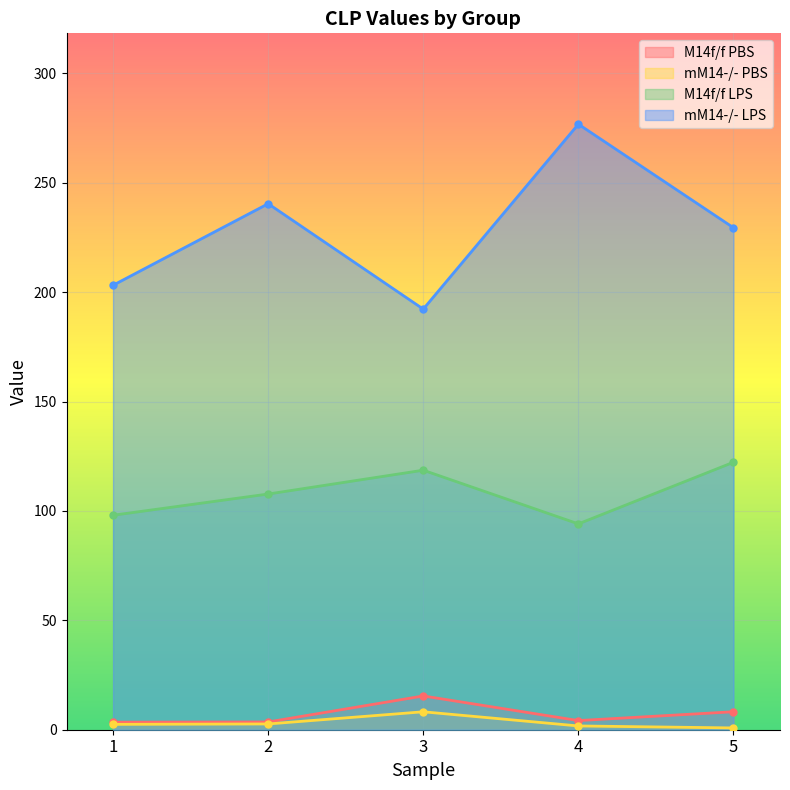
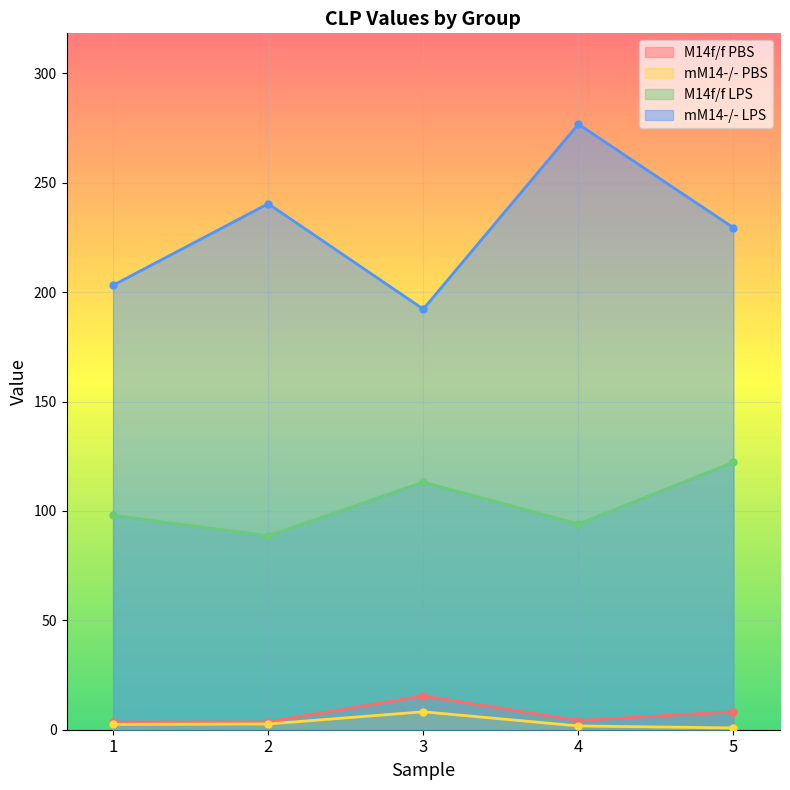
M14f/f LPS, 2: 108 -> 89
M14f/f LPS, 3: 119 -> 113
